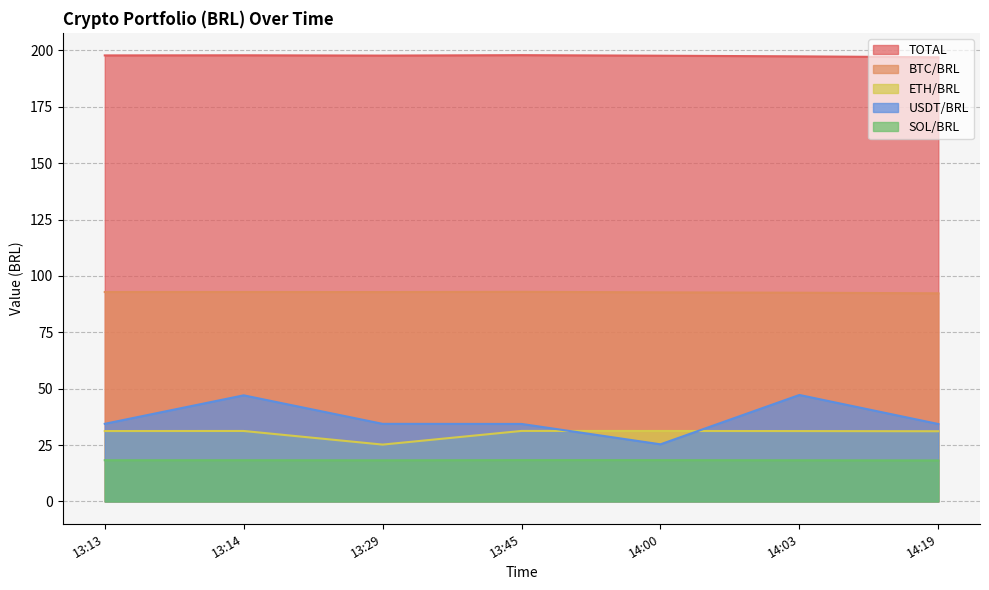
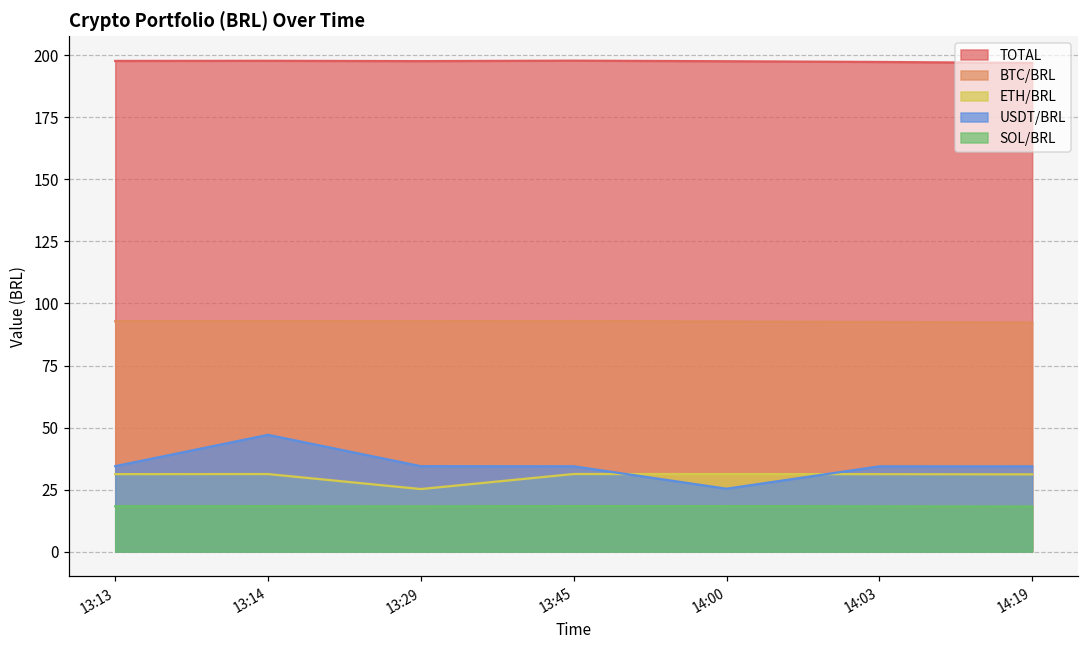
USDT/BRL, 14:03: 47 -> 34
